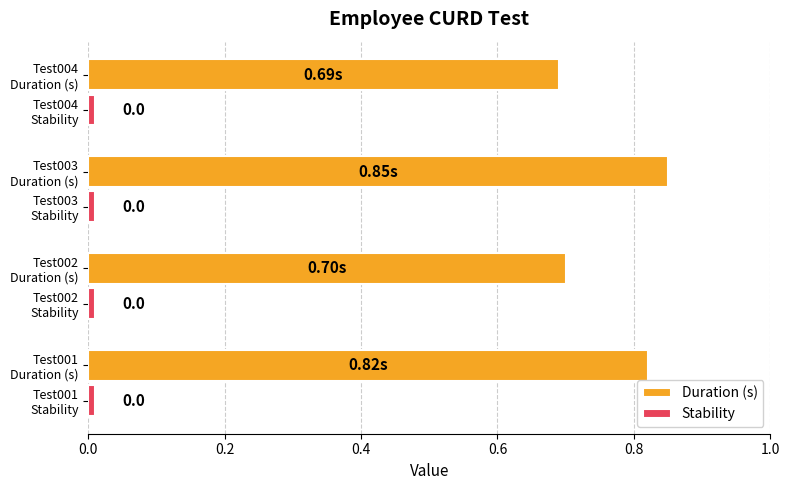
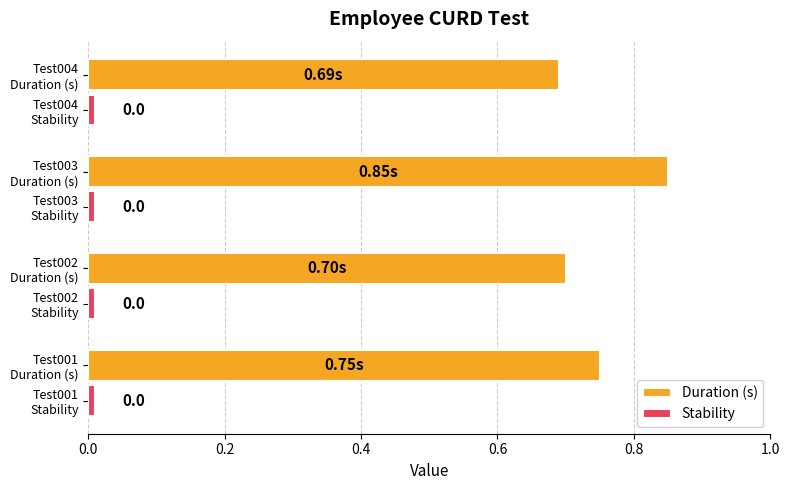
Duration (s), Test001 Duration (s): 0.82s -> 0.75s
